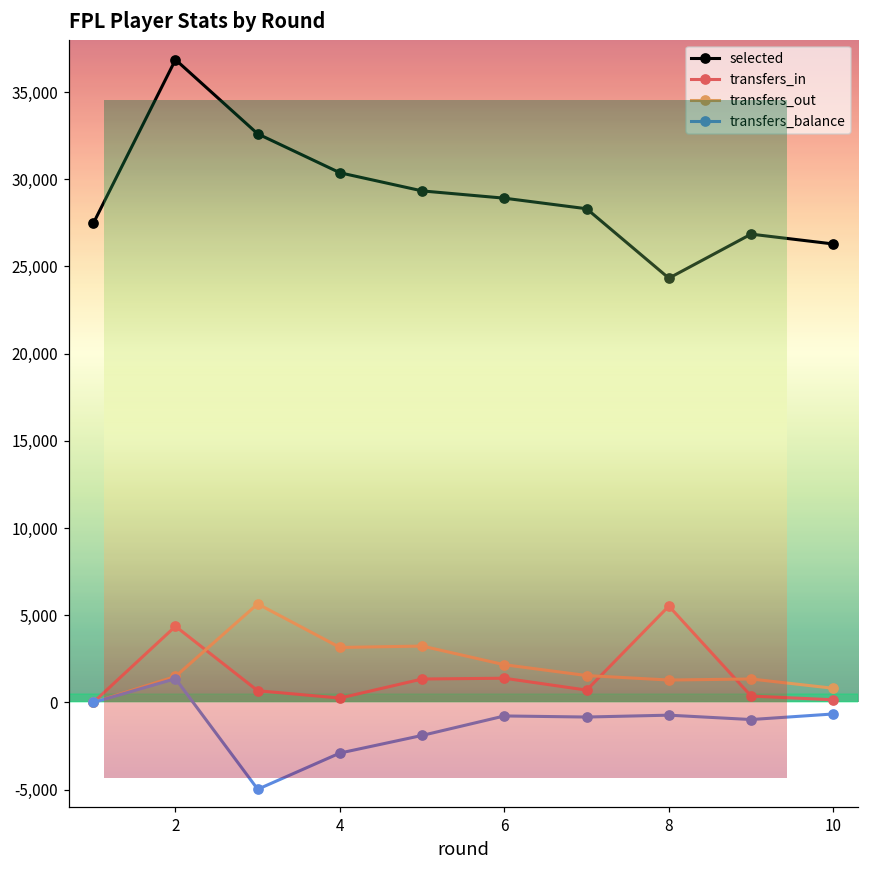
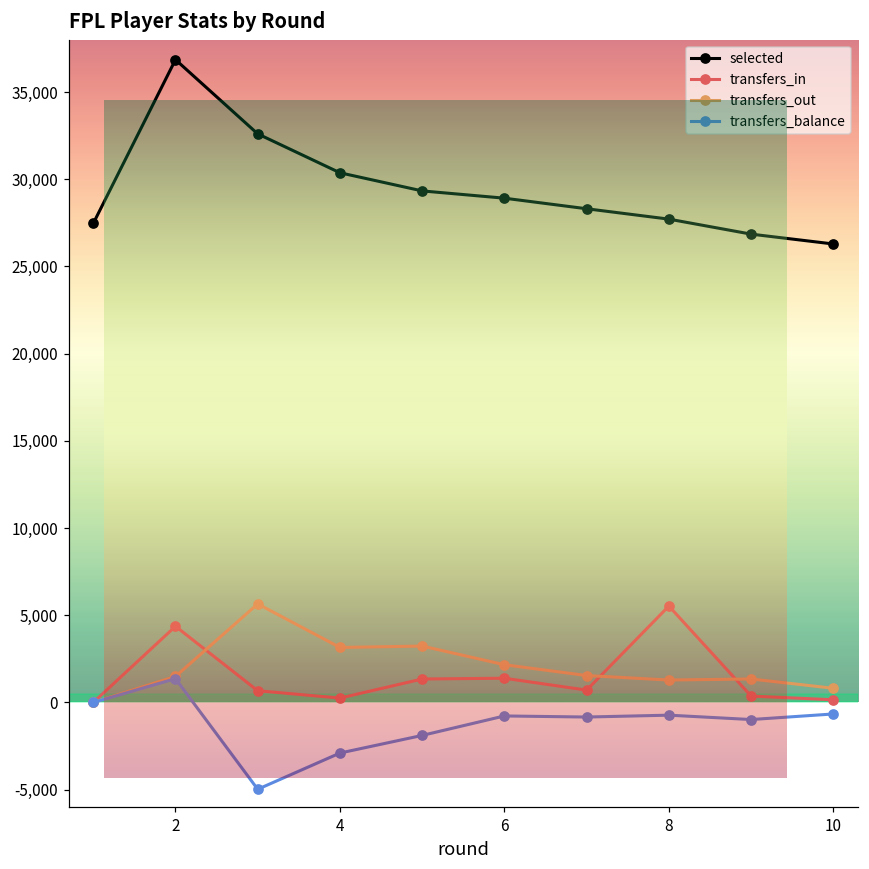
selected, 8: 24,300 -> 27,700
